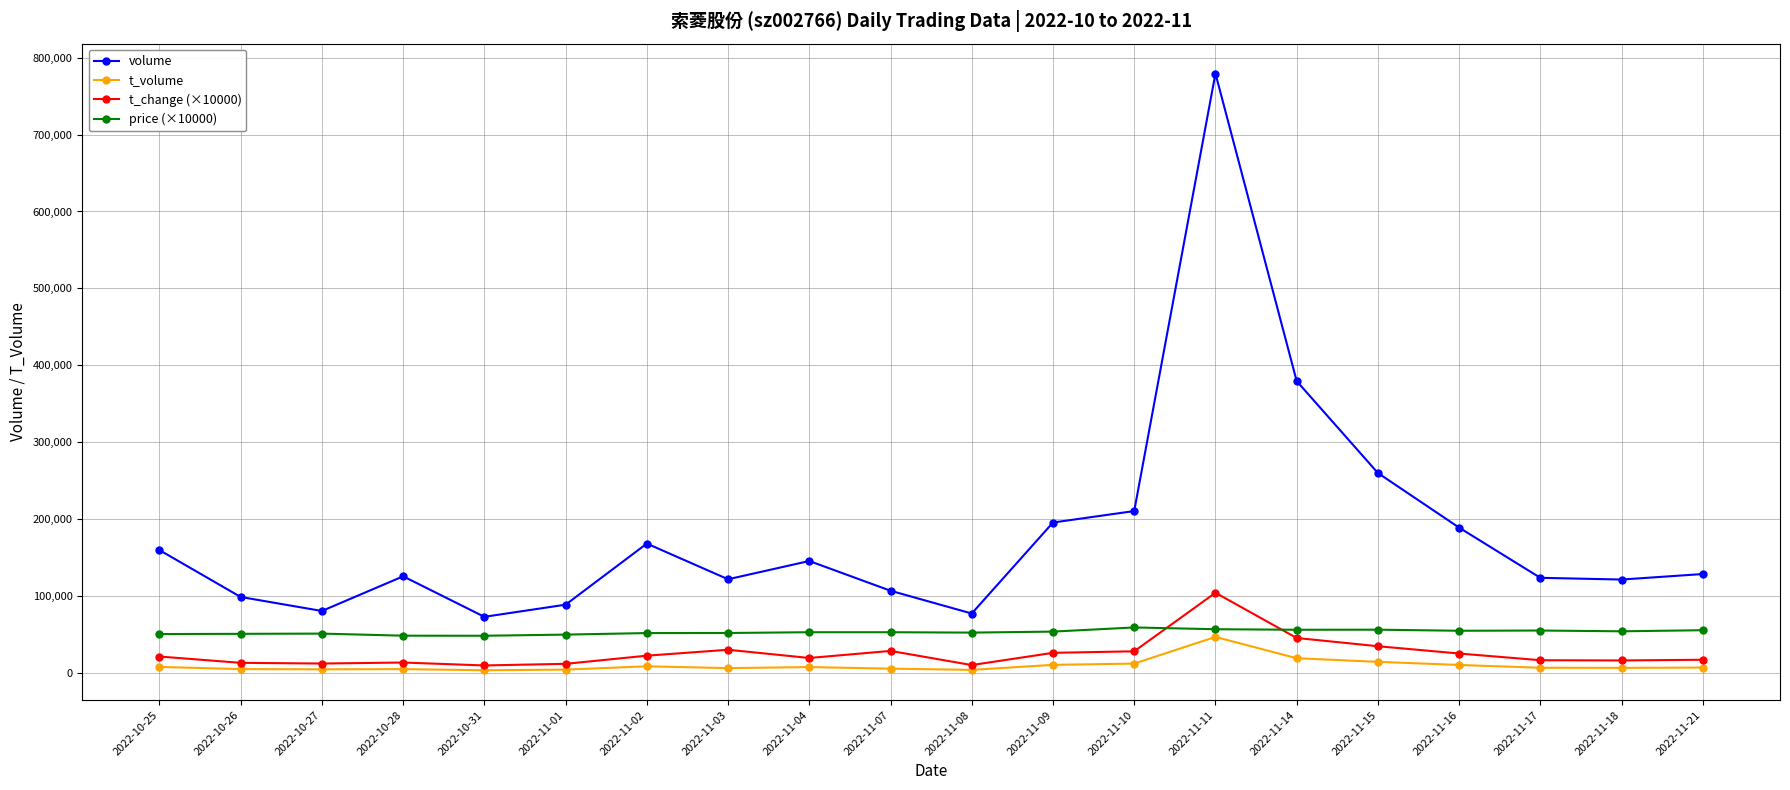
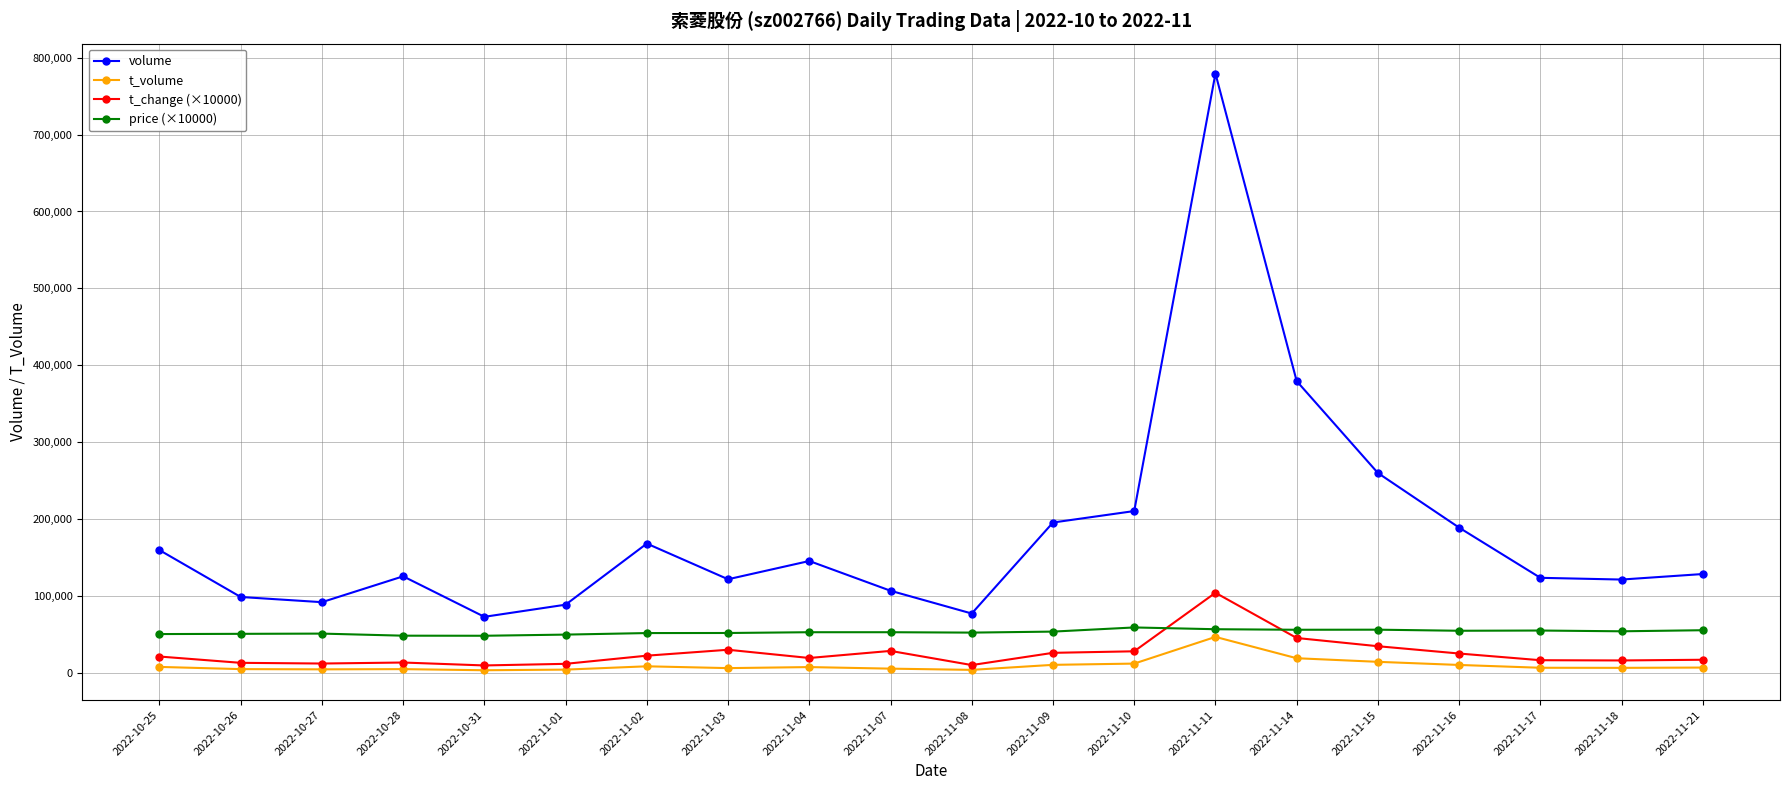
volume, 2022-10-27: 80,000 -> 90,000
